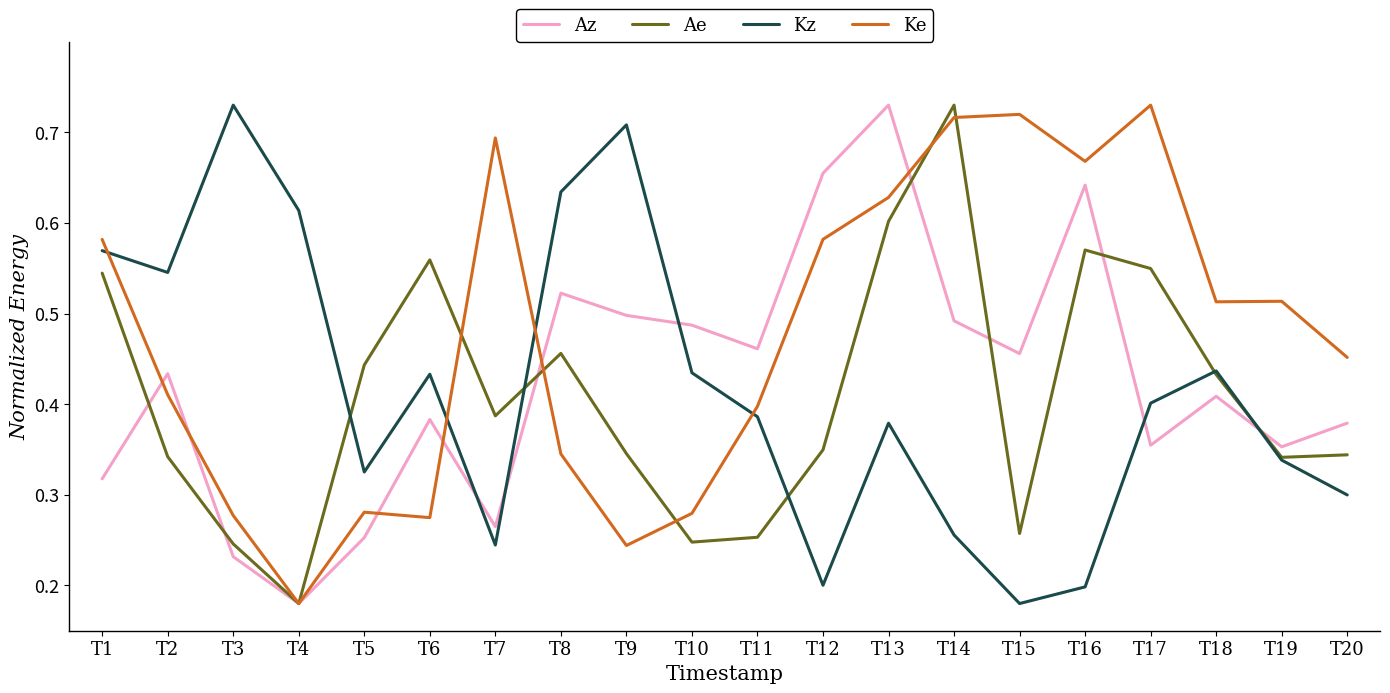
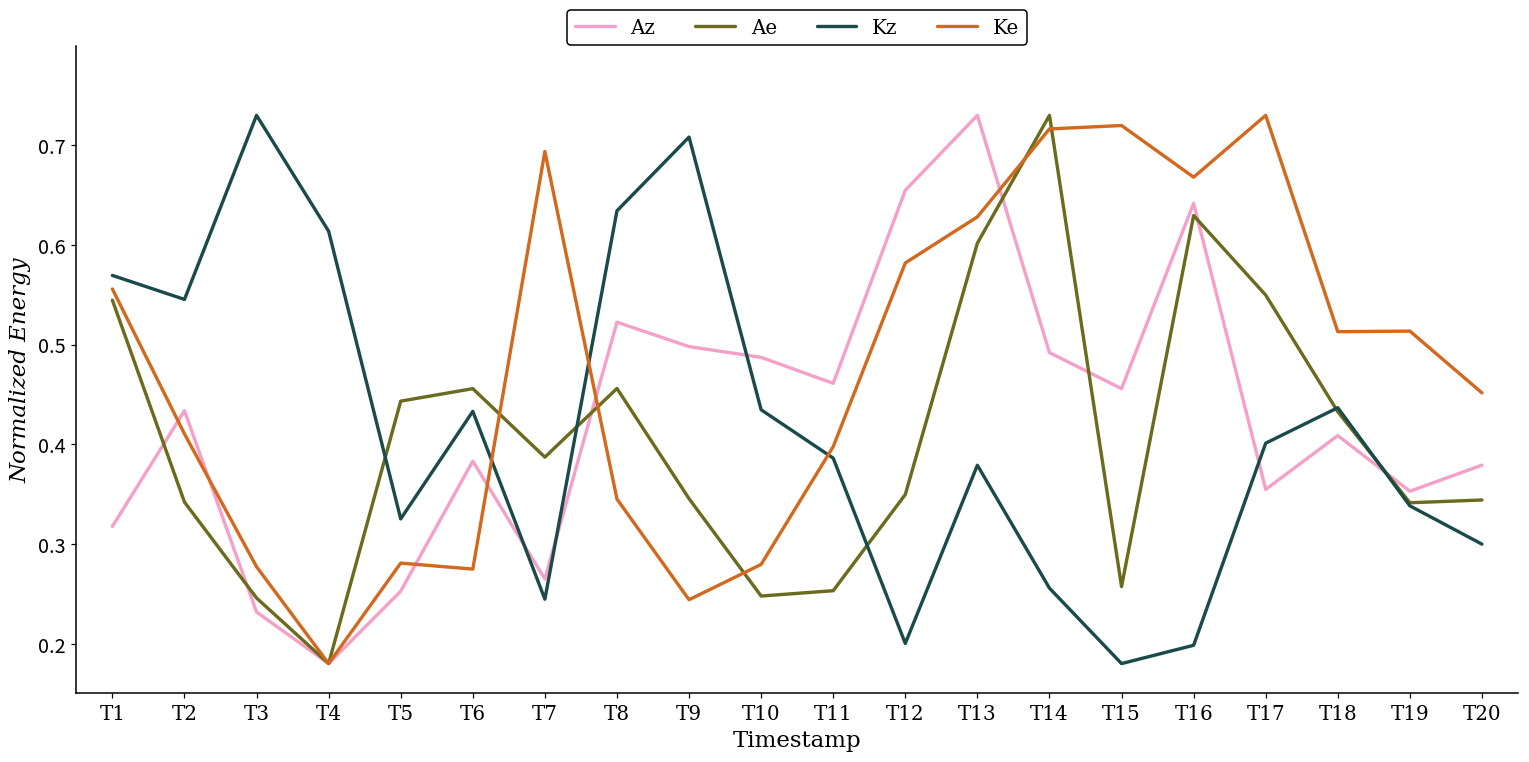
Ke, T1: 0.58 -> 0.56
Ae, T6: 0.56 -> 0.46
Ae, T16: 0.57 -> 0.63
